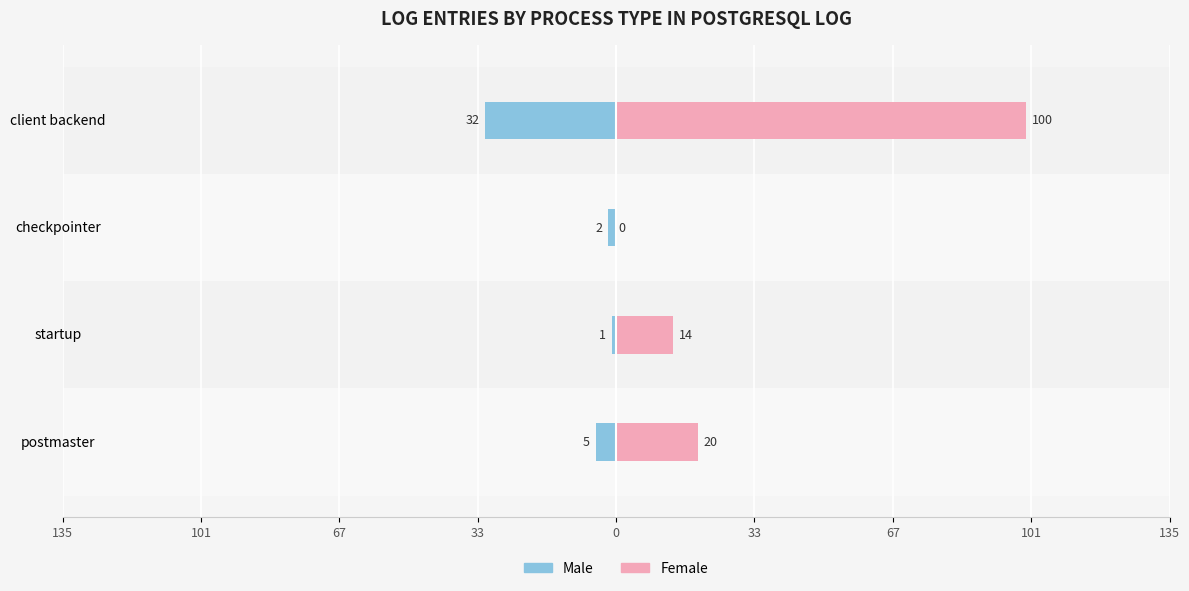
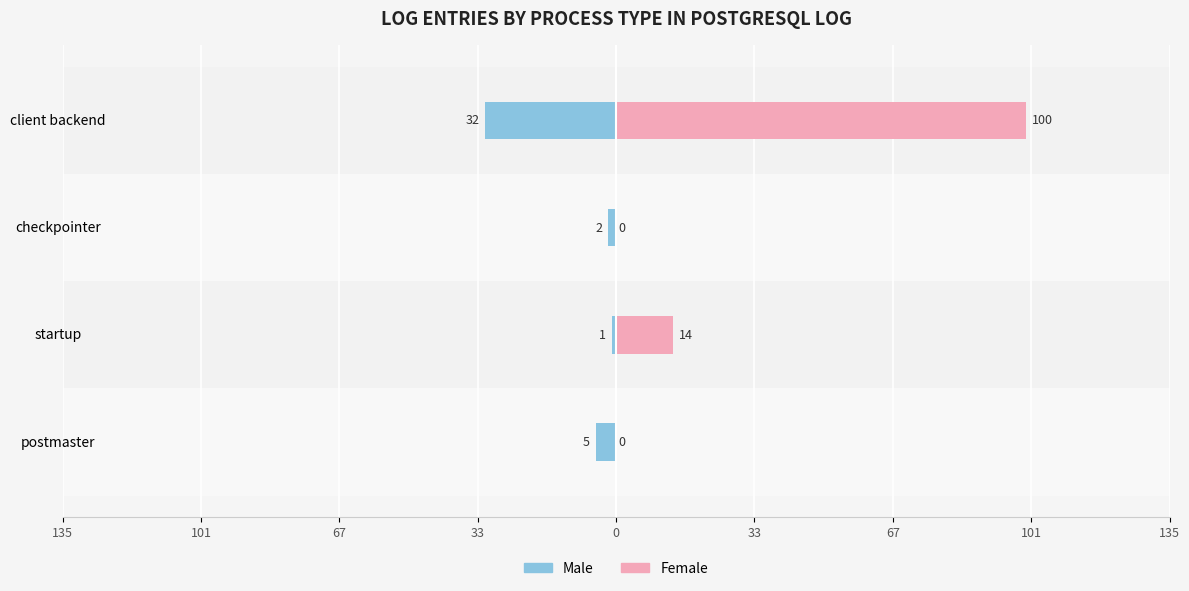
Female, postmaster: 20 -> 0
